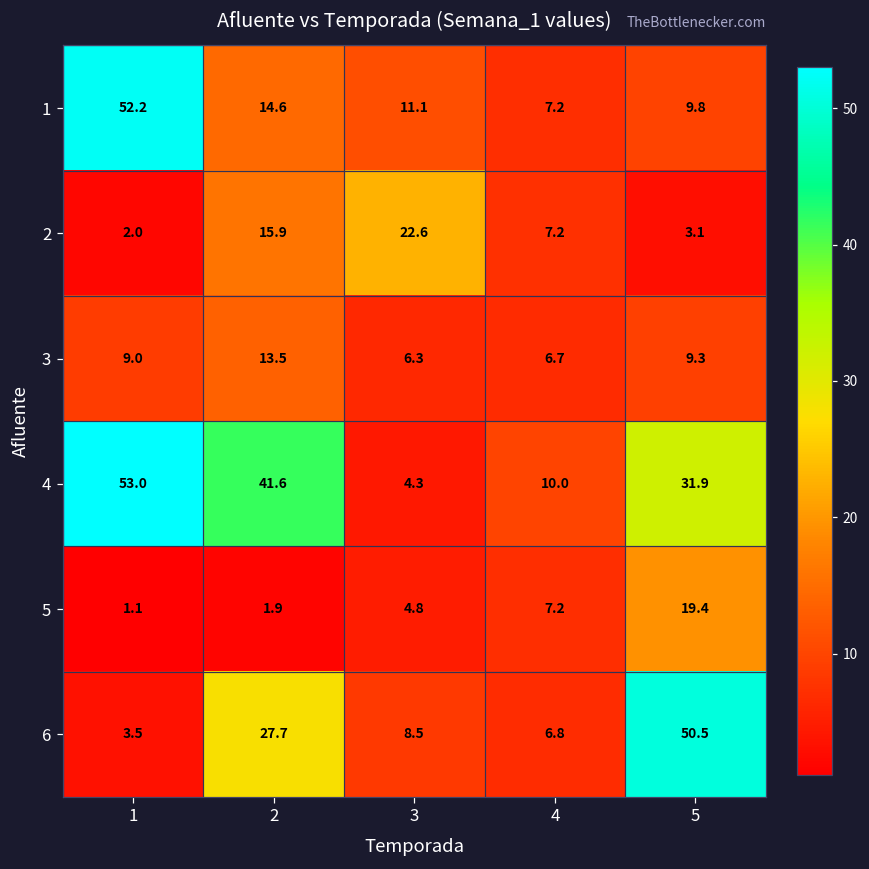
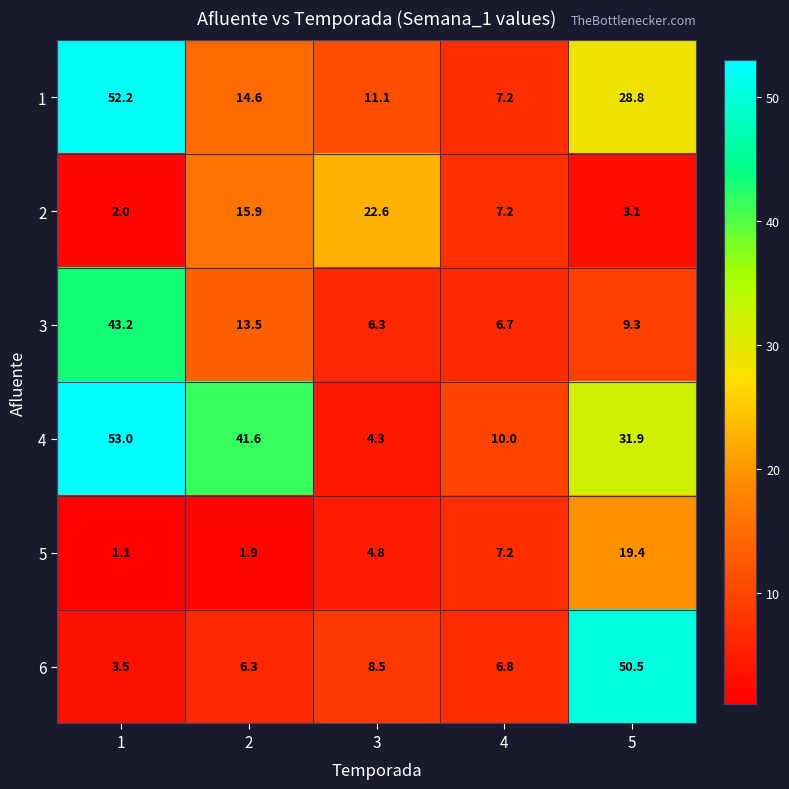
1, 5: 9.8 -> 28.8
3, 1: 9.0 -> 43.2
6, 2: 27.7 -> 6.3
